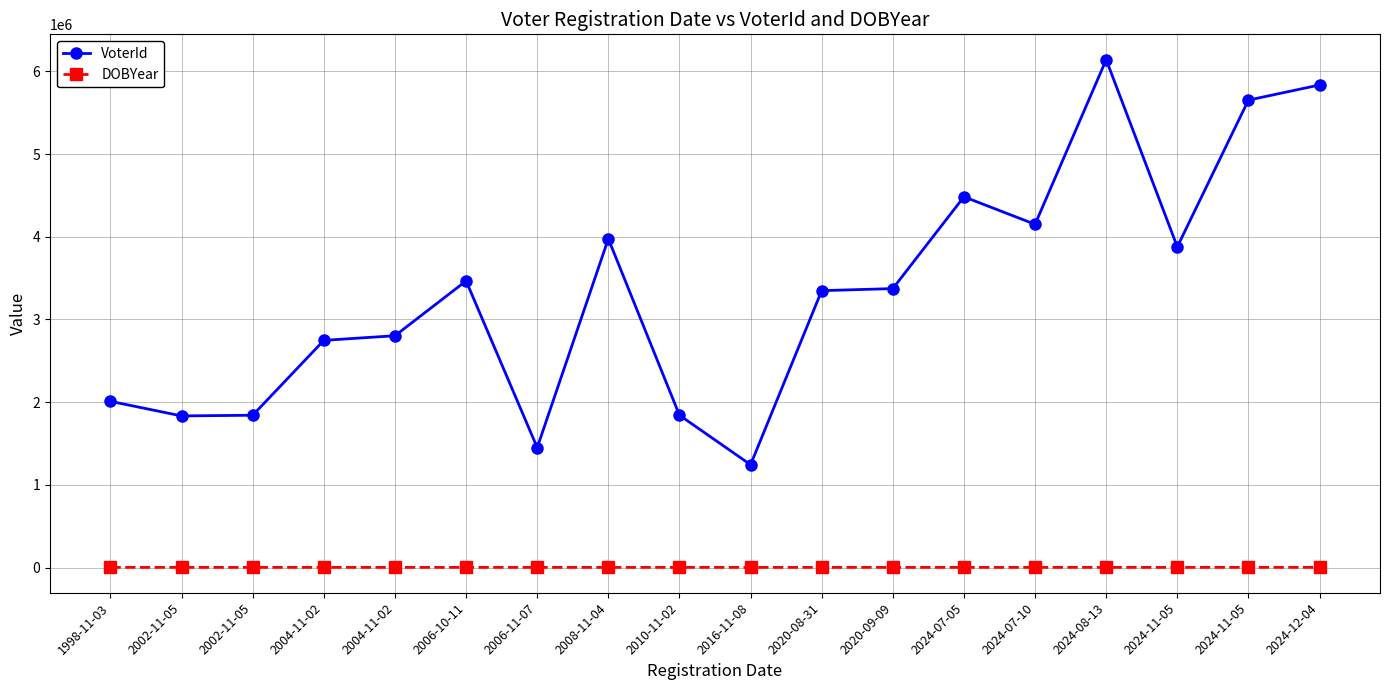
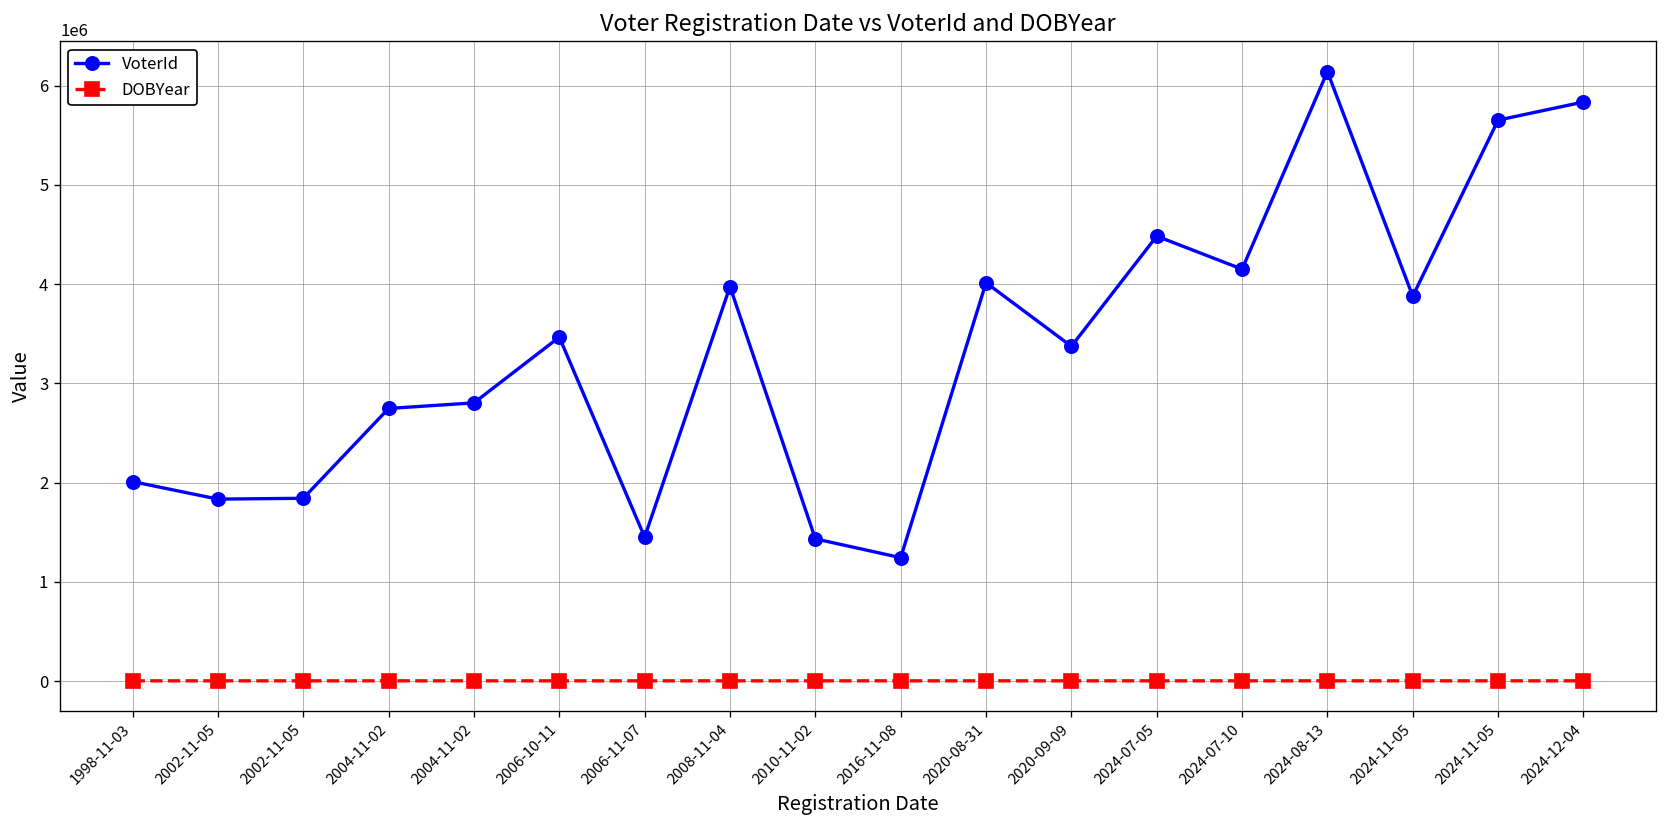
VoterId, 2010-11-02: 1800000 -> 1400000
VoterId, 2020-08-31: 3300000 -> 4000000
